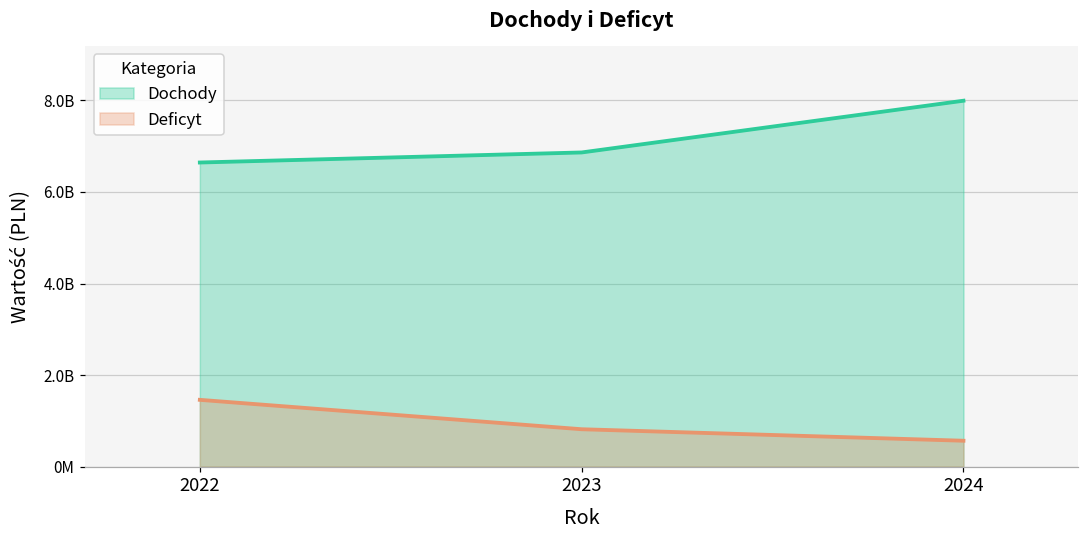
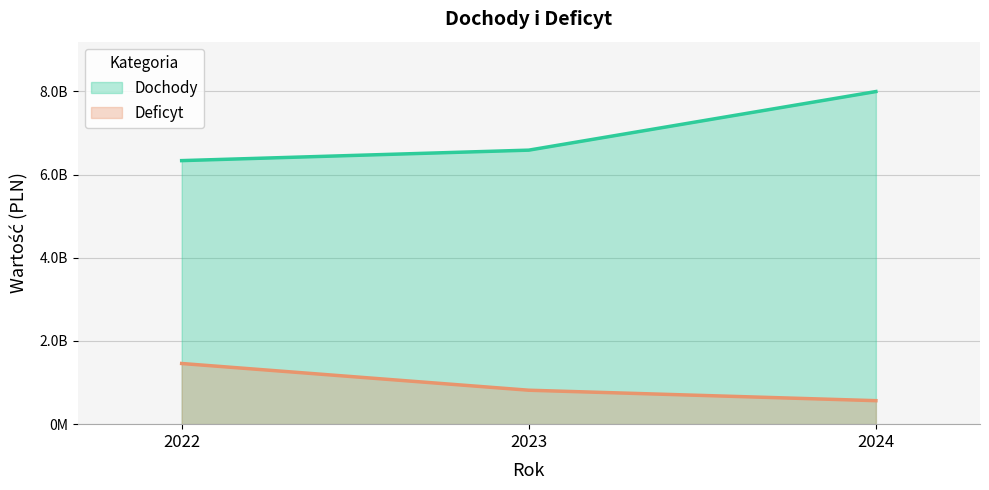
Dochody, 2022: 6600000000 -> 6300000000
Dochody, 2023: 6900000000 -> 6600000000
